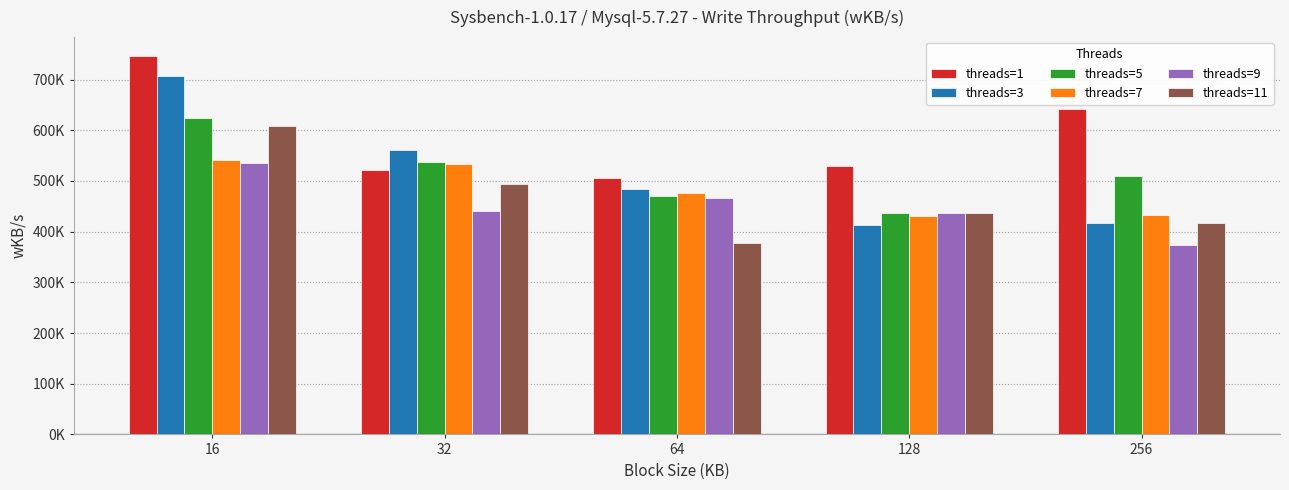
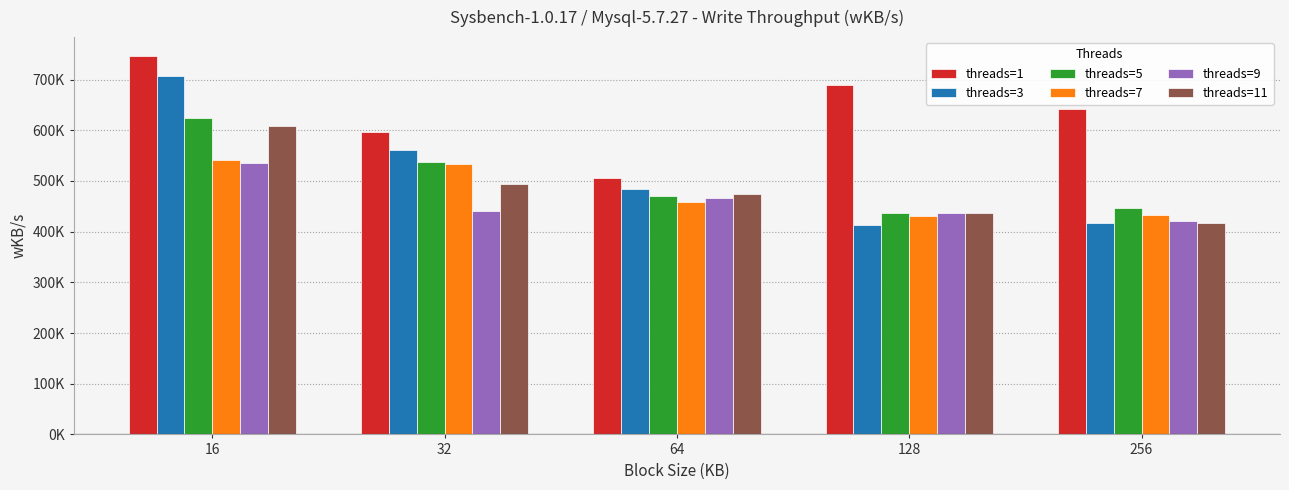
threads=1, 32: 520000 -> 600000
threads=7, 64: 480000 -> 460000
threads=11, 64: 380000 -> 480000
threads=1, 128: 530000 -> 690000
threads=5, 256: 510000 -> 450000
threads=9, 256: 370000 -> 420000
